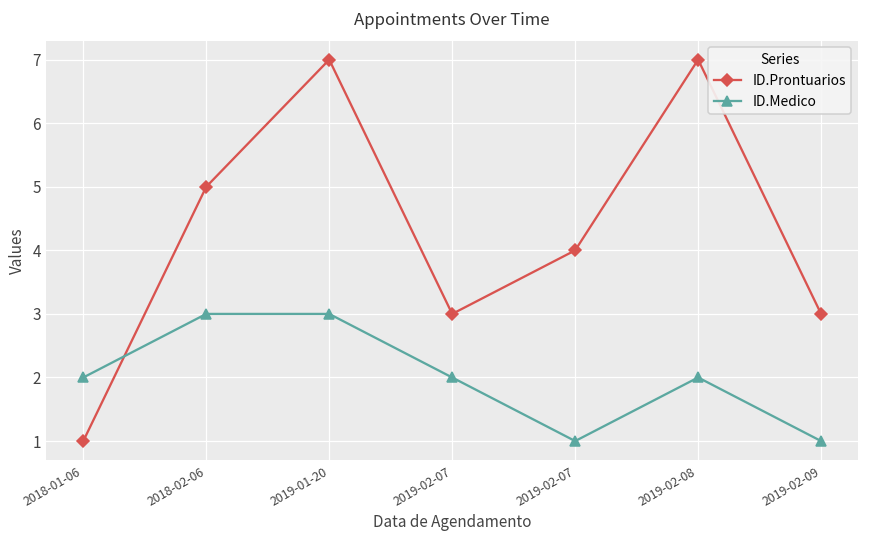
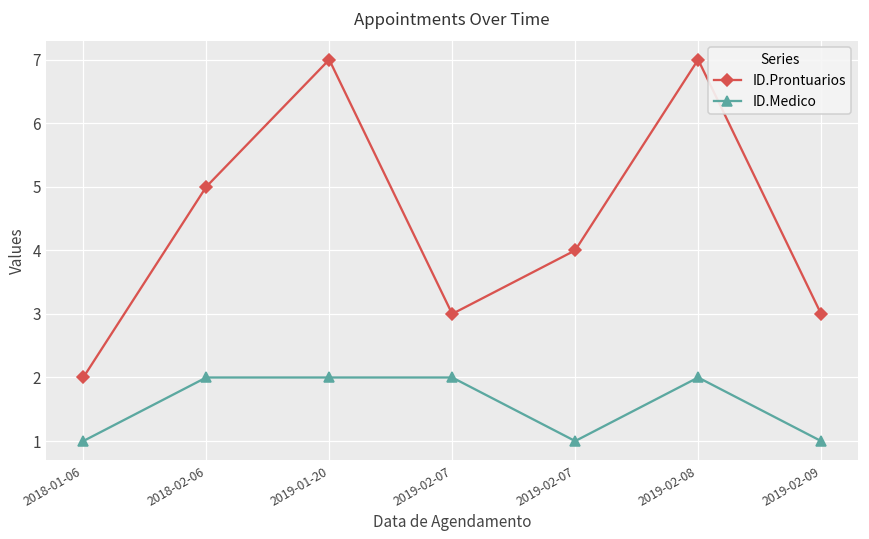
ID.Prontuarios, 2018-01-06: 1 -> 2
ID.Medico, 2018-01-06: 2 -> 1
ID.Medico, 2018-02-06: 3 -> 2
ID.Medico, 2019-01-20: 3 -> 2
